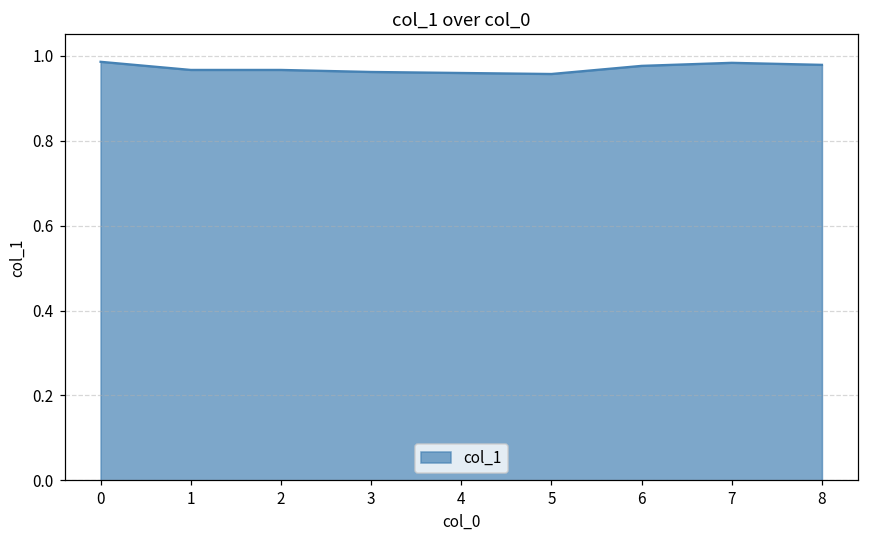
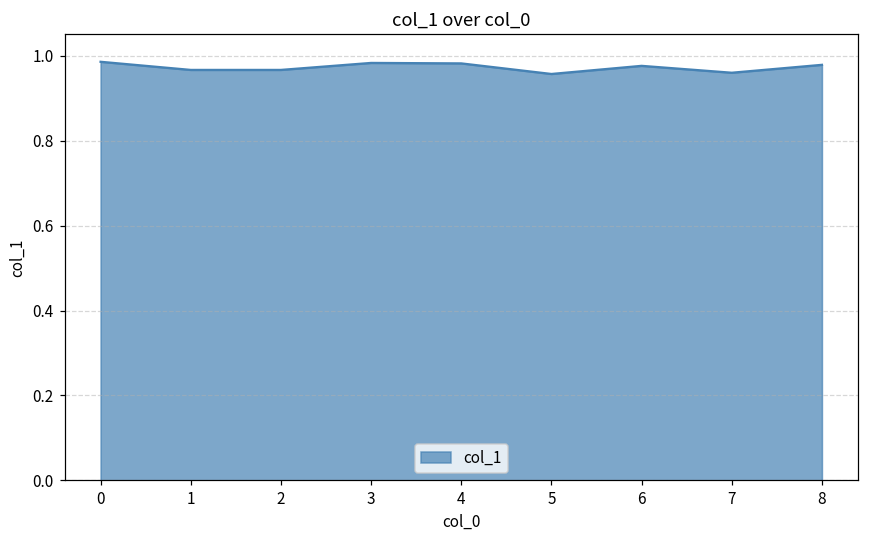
3: 0.96 -> 0.98
4: 0.96 -> 0.98
7: 0.98 -> 0.96
